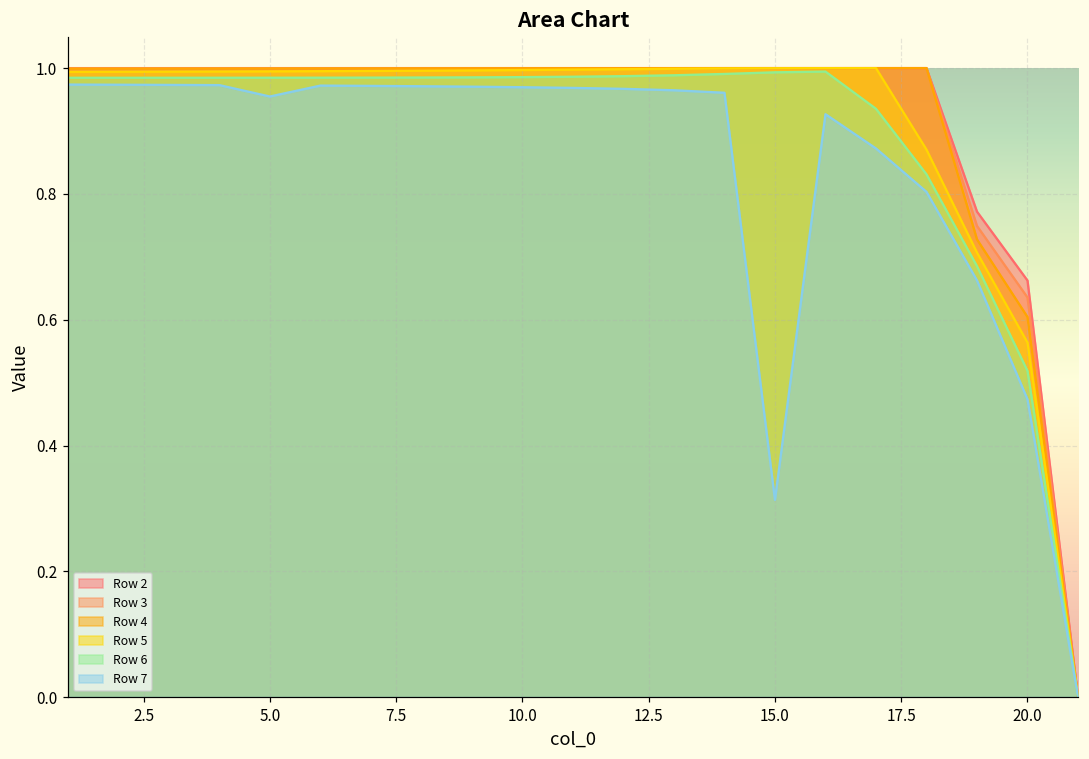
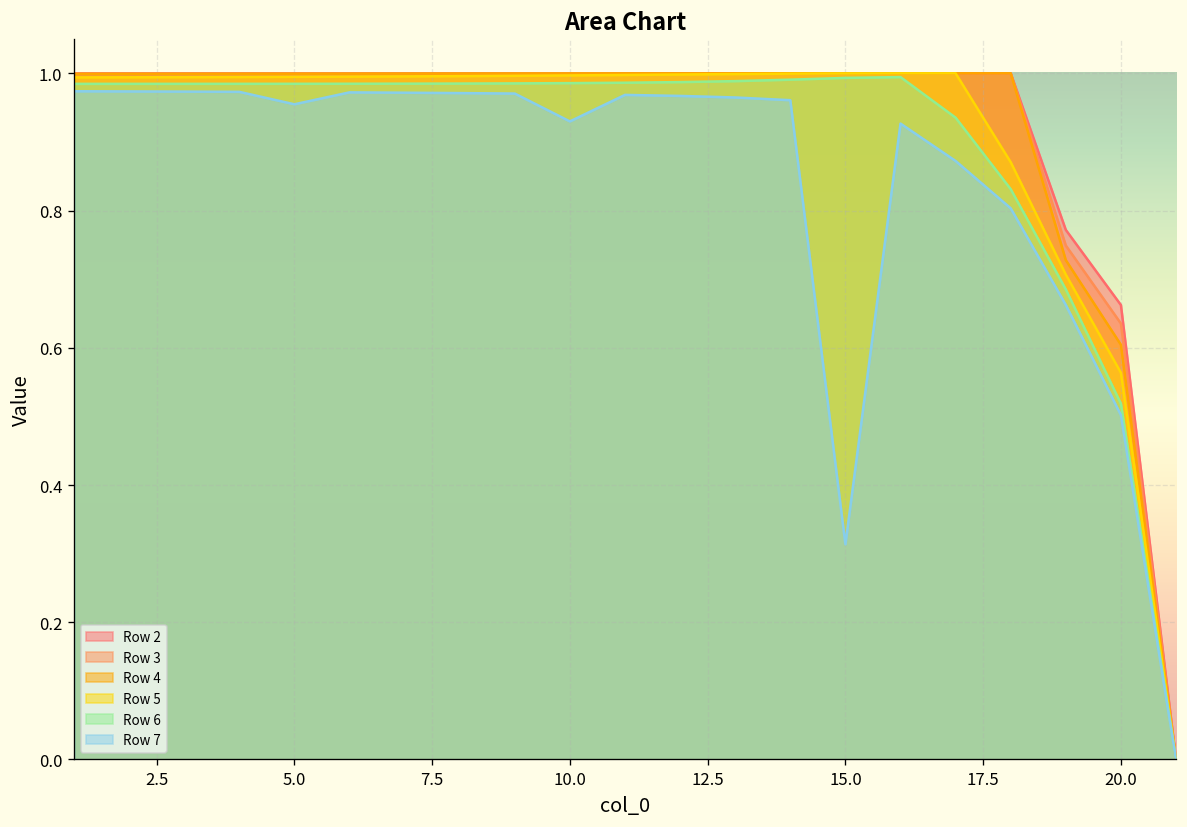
Row 7, 10.0: 0.97 -> 0.93
Row 7, 20.0: 0.47 -> 0.50
